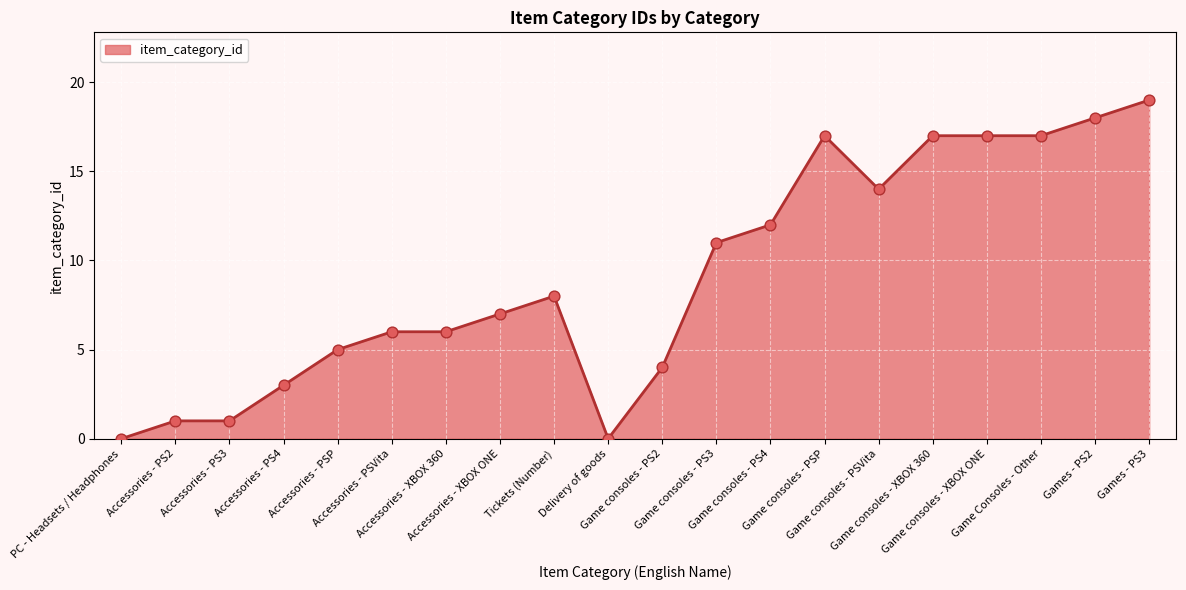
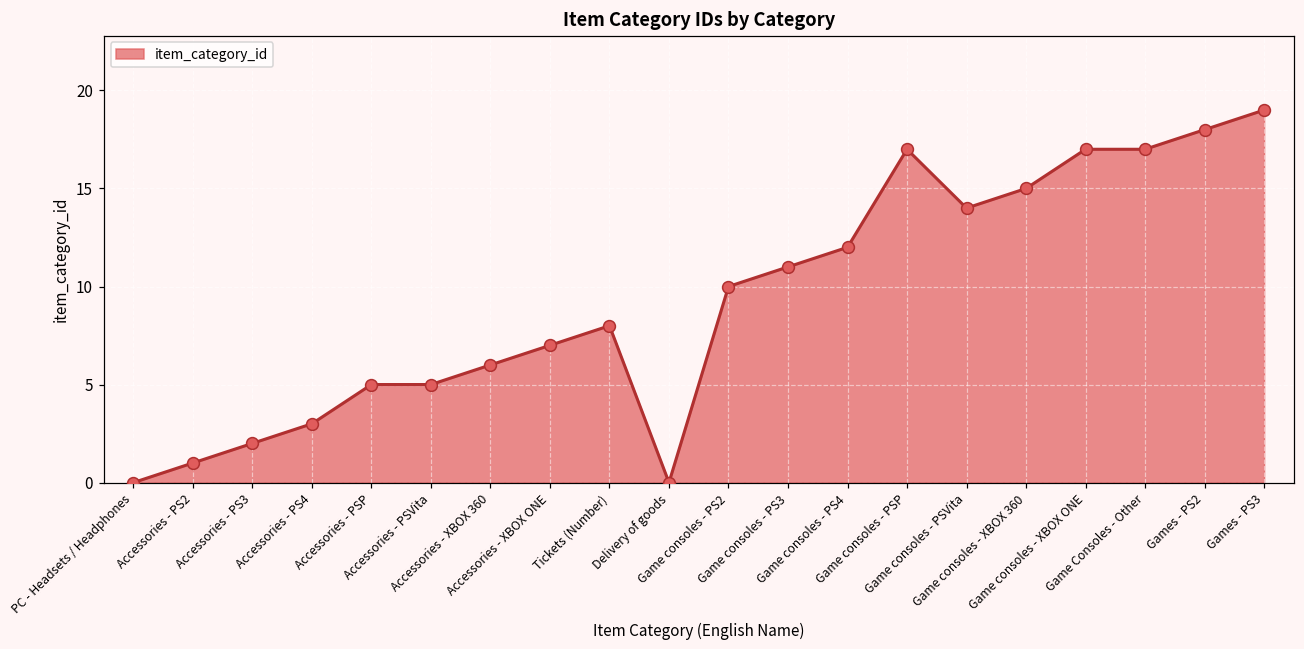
Accessories - PS3: 1 -> 2
Accessories - PSVita: 6 -> 5
Game consoles - PS2: 4 -> 10
Game consoles - XBOX 360: 17 -> 15
